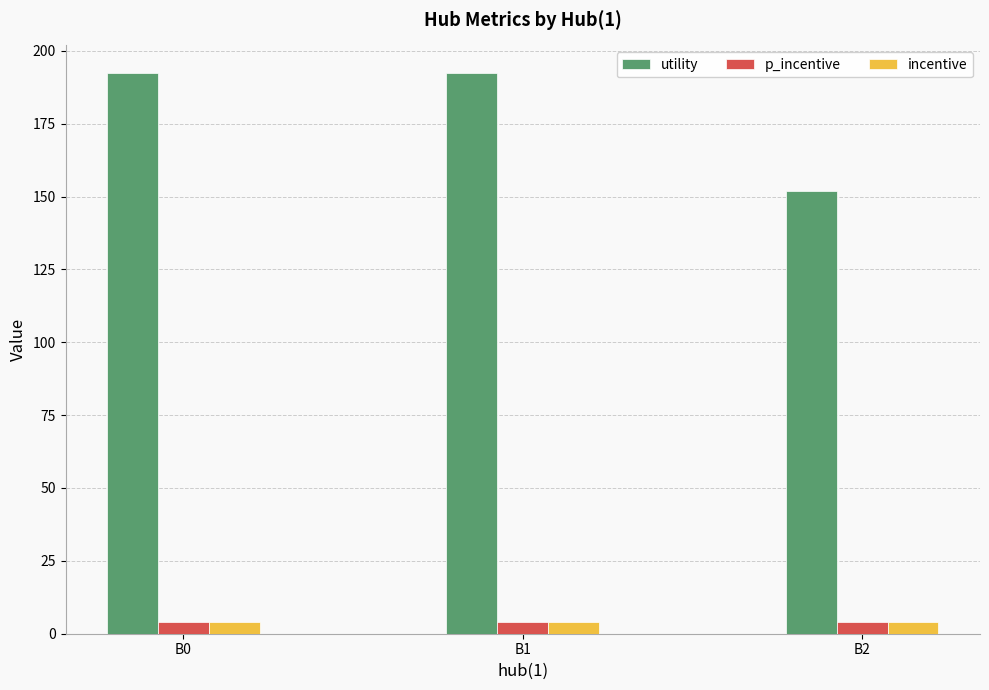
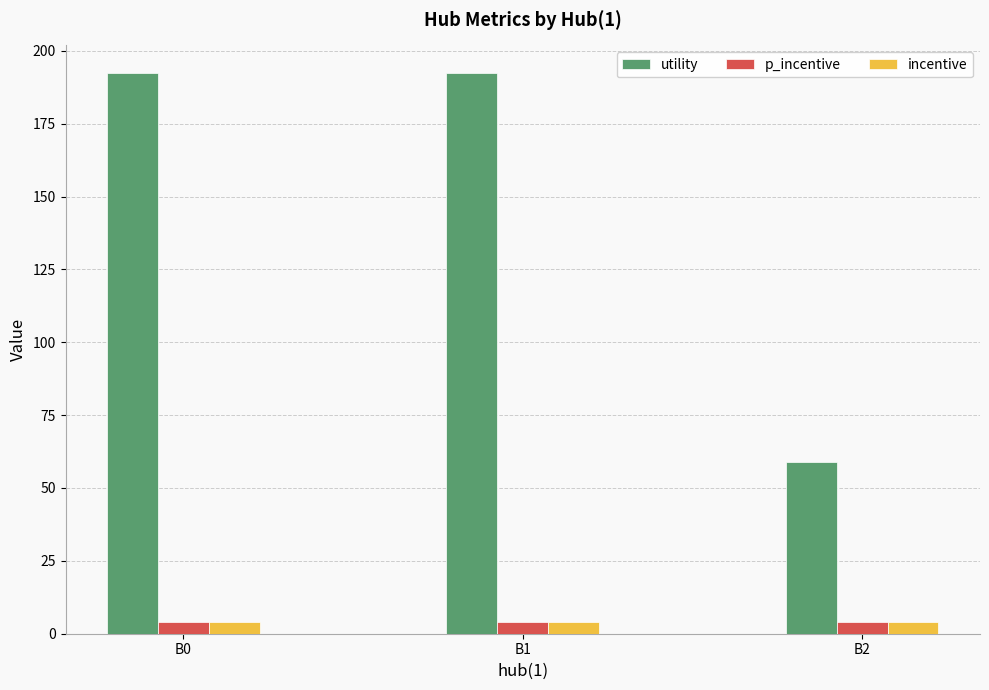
utility, B2: 152 -> 59
